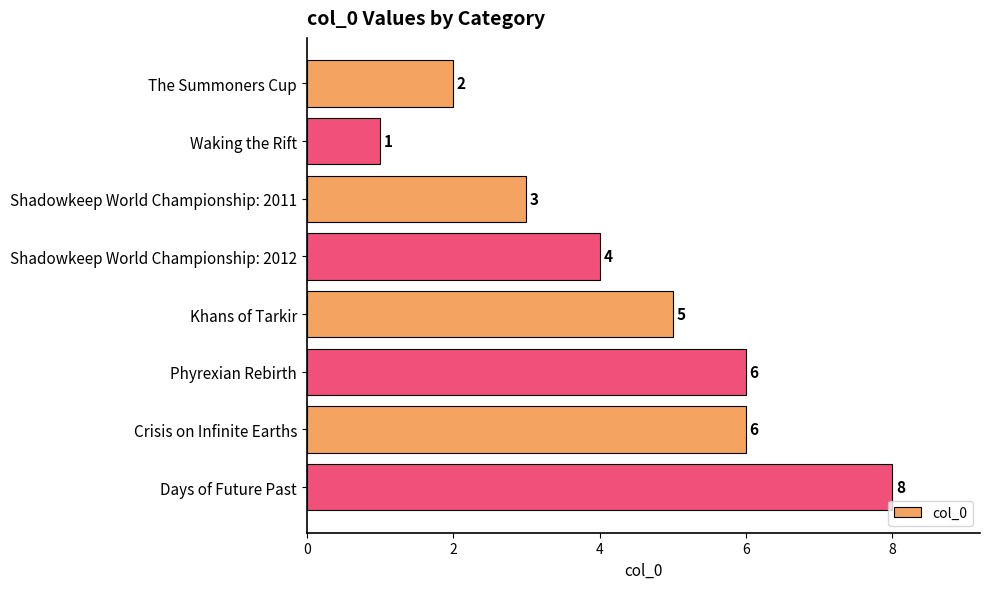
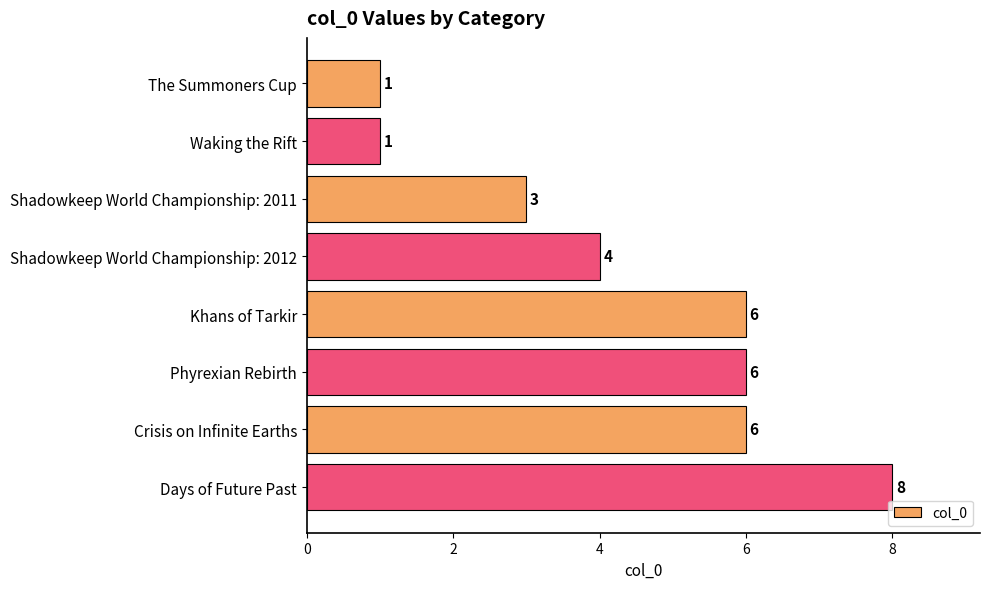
The Summoners Cup: 2 -> 1
Khans of Tarkir: 5 -> 6
